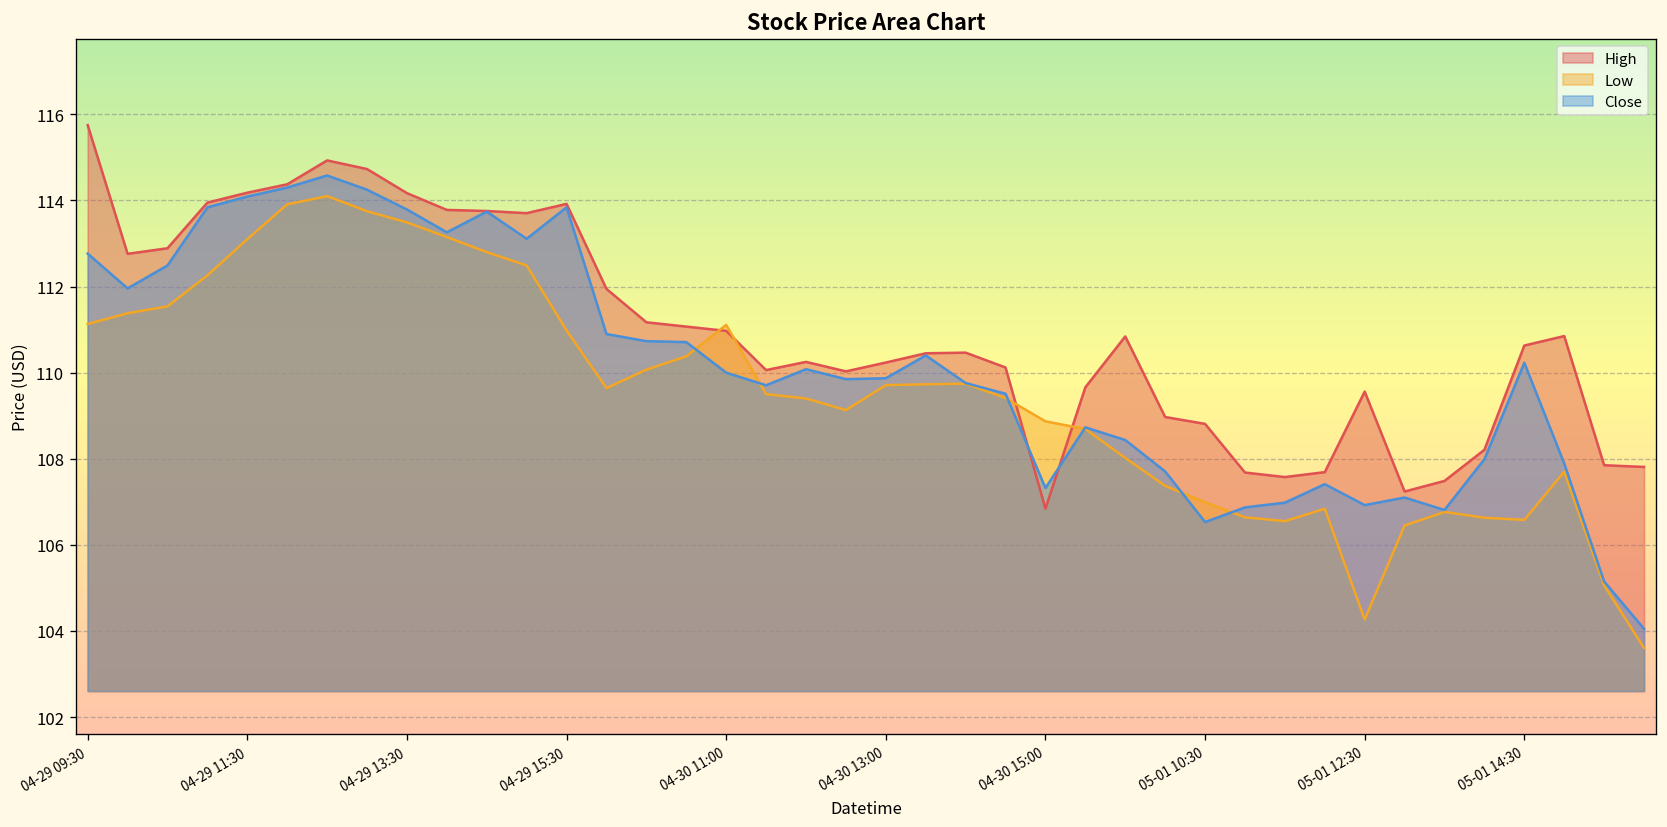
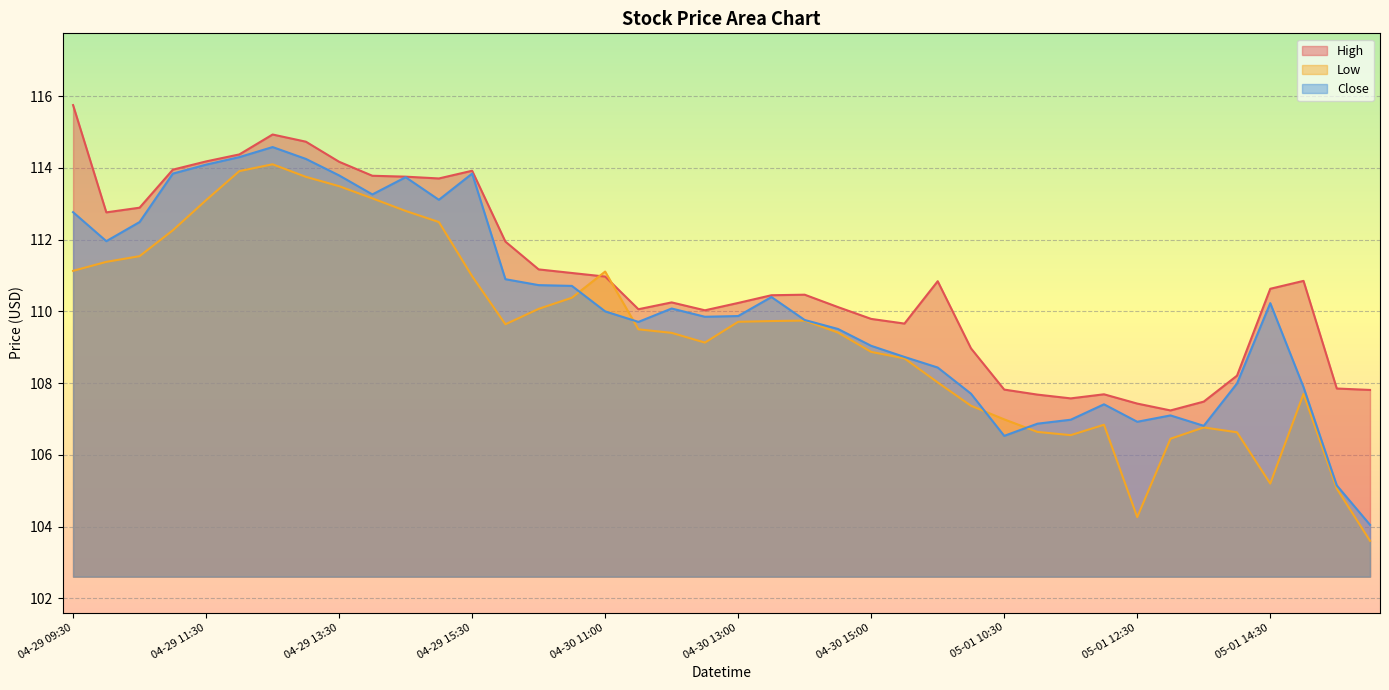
High, 04-30 15:00: 106.8 -> 109.8
Close, 04-30 15:00: 107.3 -> 109.0
High, 05-01 10:30: 108.8 -> 107.8
High, 05-01 12:30: 109.6 -> 107.4
Low, 05-01 14:30: 106.6 -> 105.2
